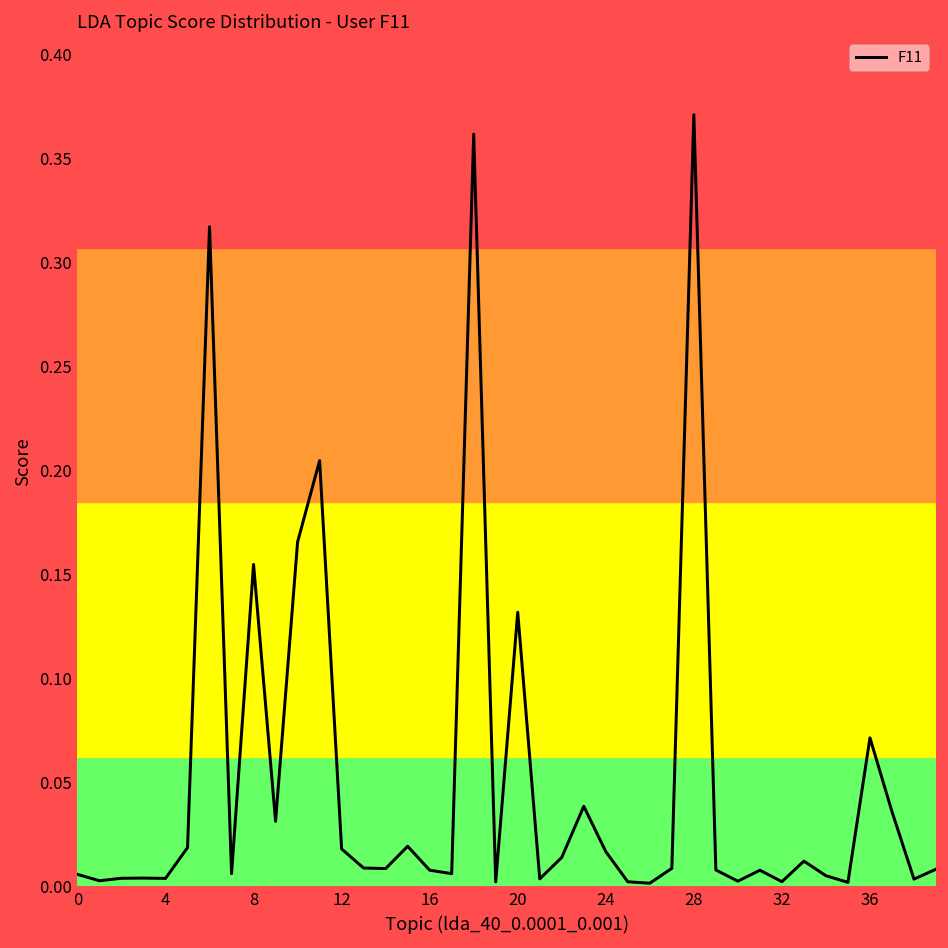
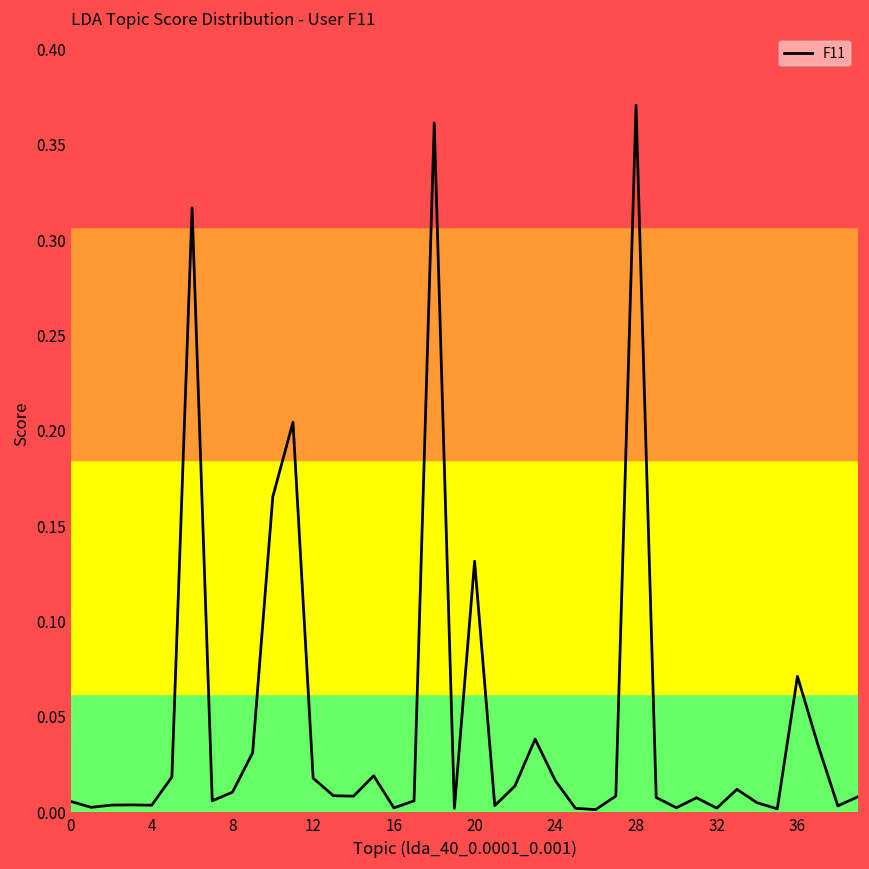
8: 0.155 -> 0.010
16: 0.008 -> 0.002
